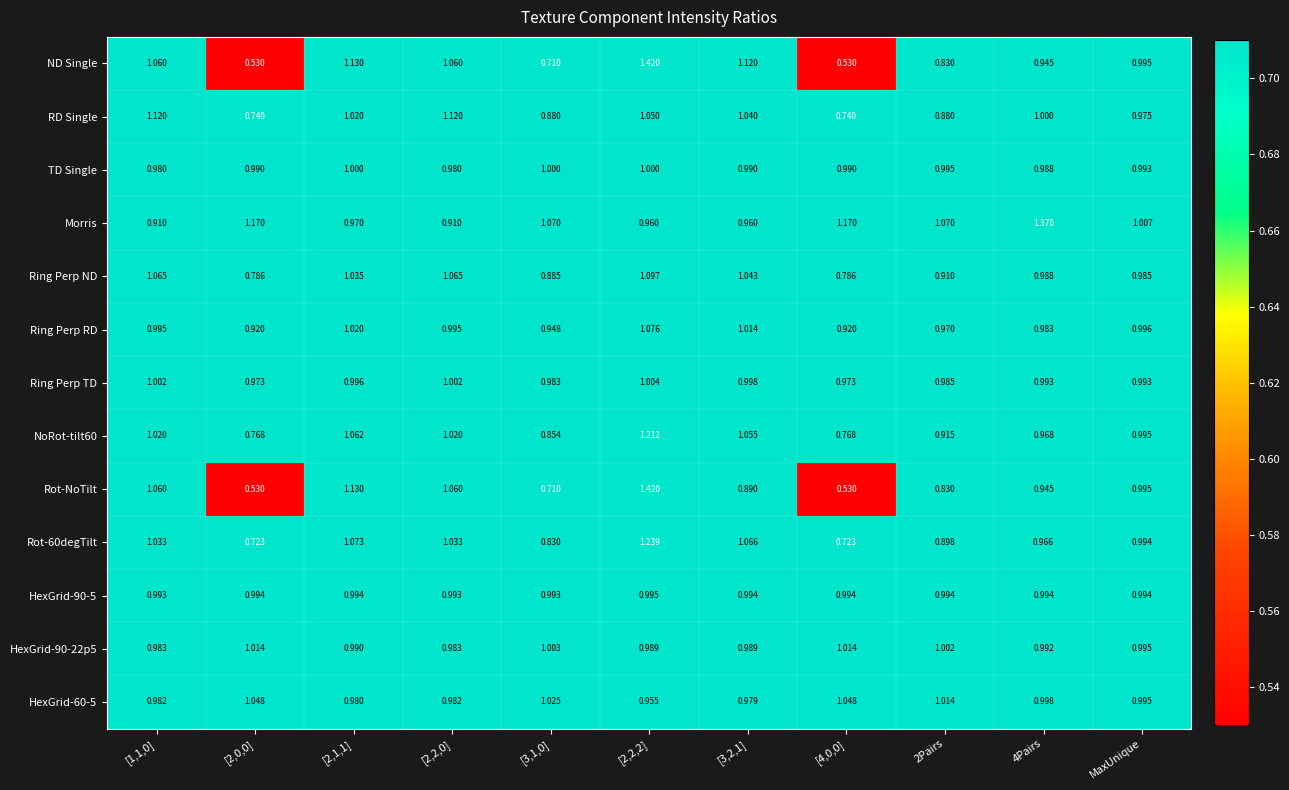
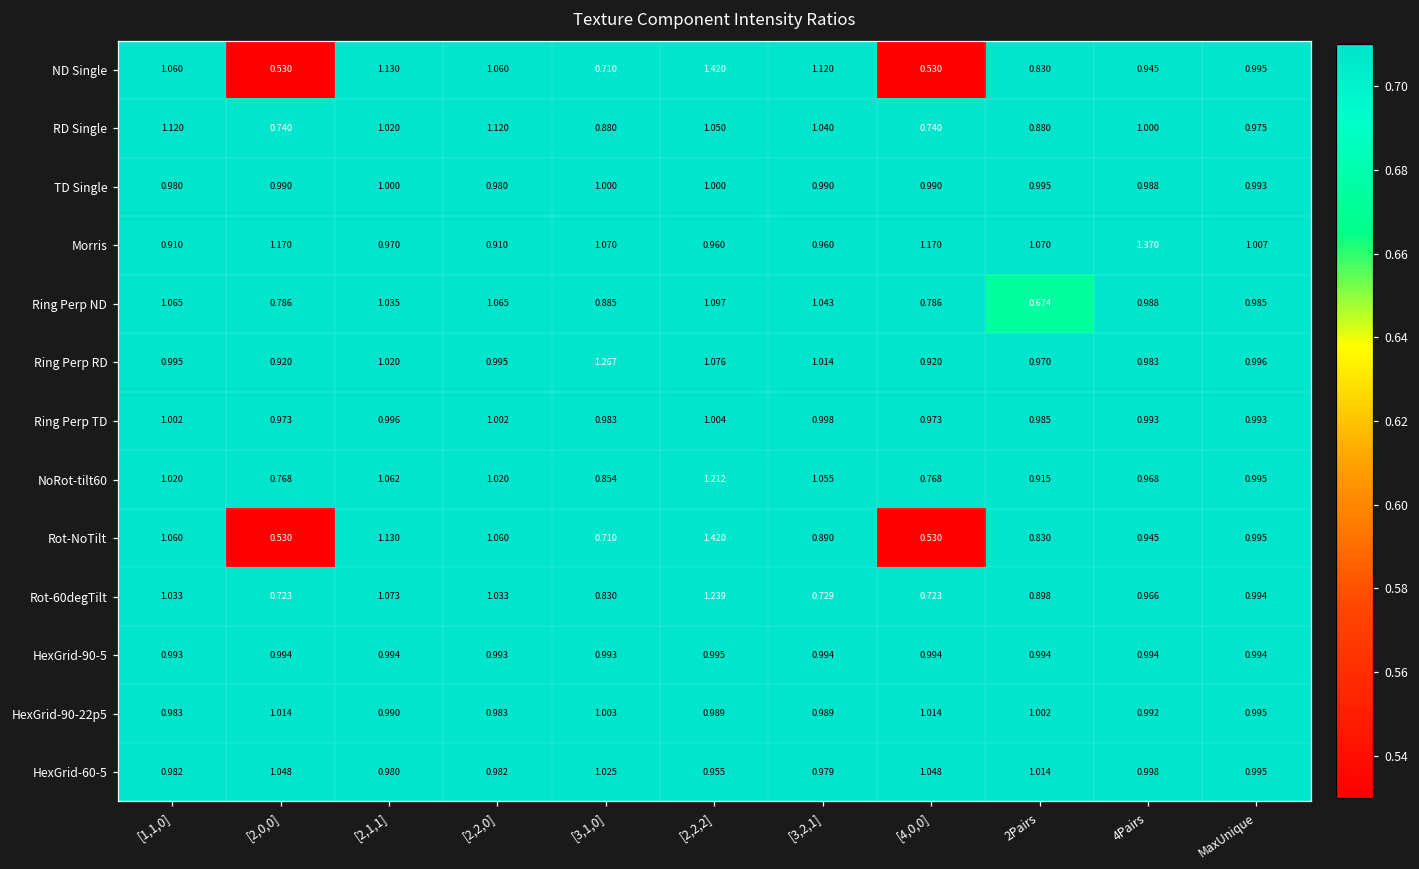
Ring Perp ND, 2Pairs: 0.910 -> 0.674
Ring Perp RD, [3,1,0]: 0.948 -> 1.267
Rot-60degTilt, [3,2,1]: 1.066 -> 0.729
